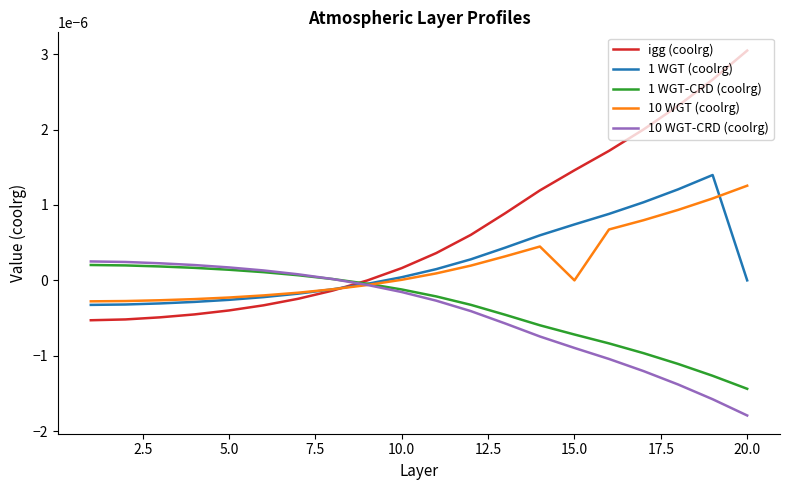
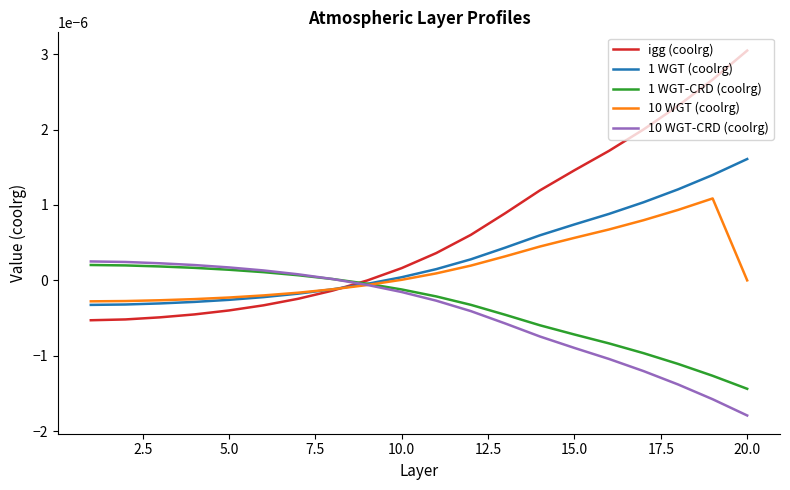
10 WGT (coolrg), 15.0: 0.000000 -> 0.000001
1 WGT (coolrg), 20.0: 0.000000 -> 0.000002
10 WGT (coolrg), 20.0: 0.000001 -> 0.000000
